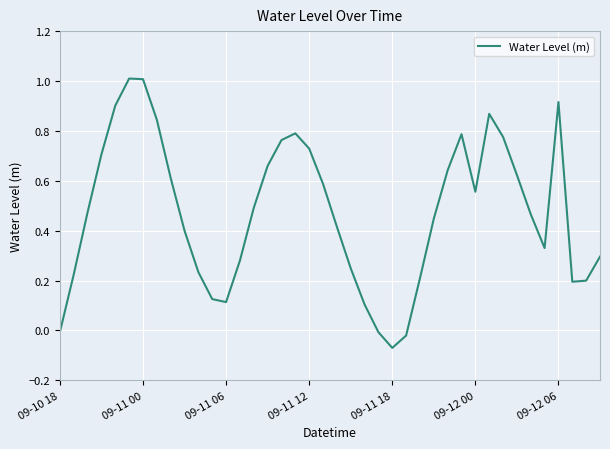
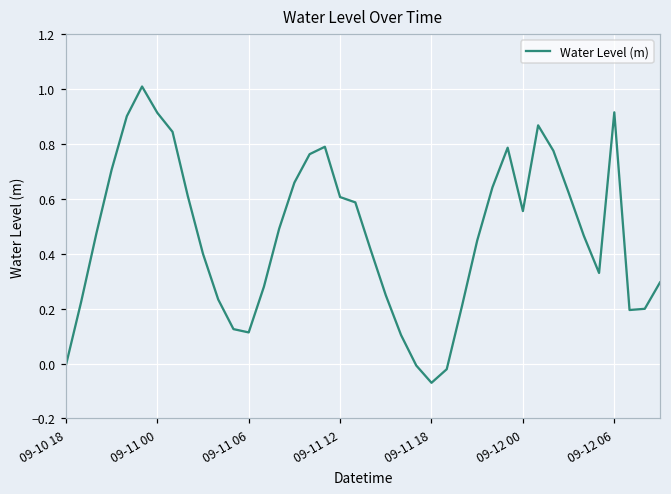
09-11 00: 1.01 -> 0.91
09-11 12: 0.73 -> 0.61
